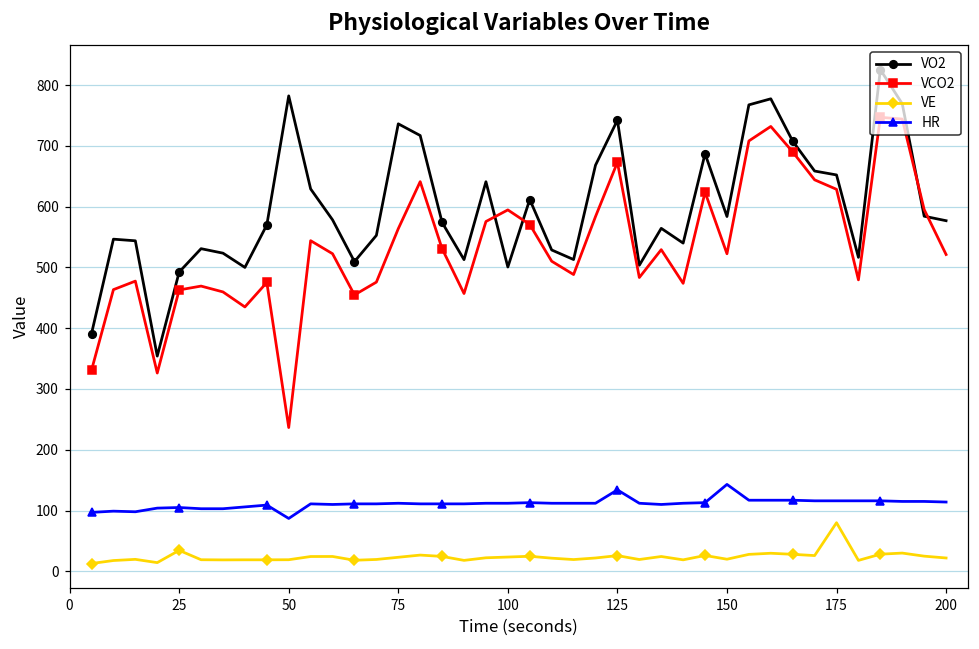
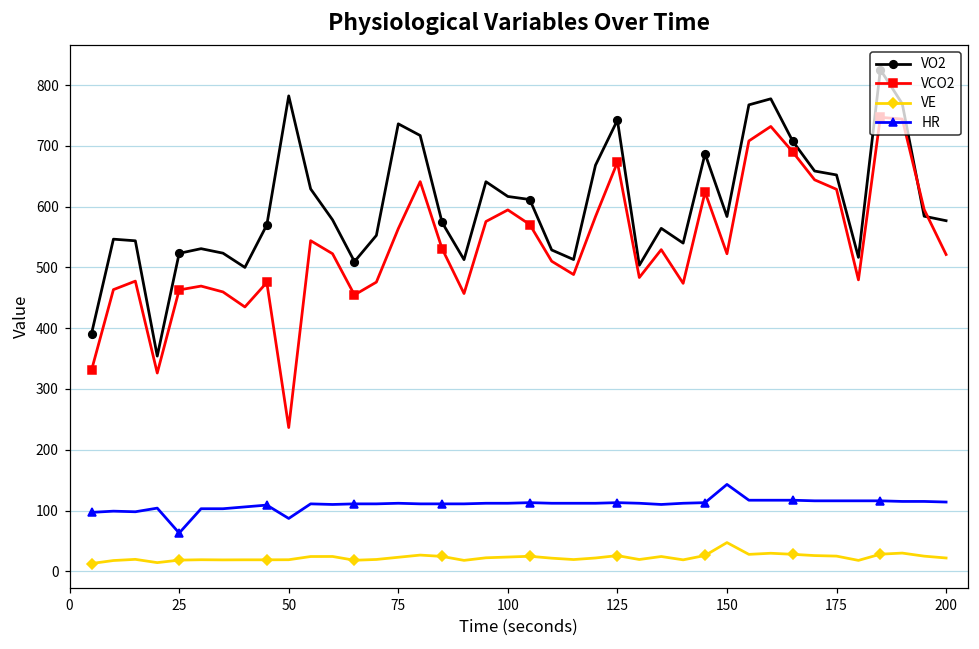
VO2, 25: 490 -> 520
VE, 25: 30 -> 20
HR, 25: 110 -> 60
VO2, 100: 500 -> 620
HR, 125: 130 -> 110
VE, 150: 20 -> 50
VE, 175: 80 -> 30
